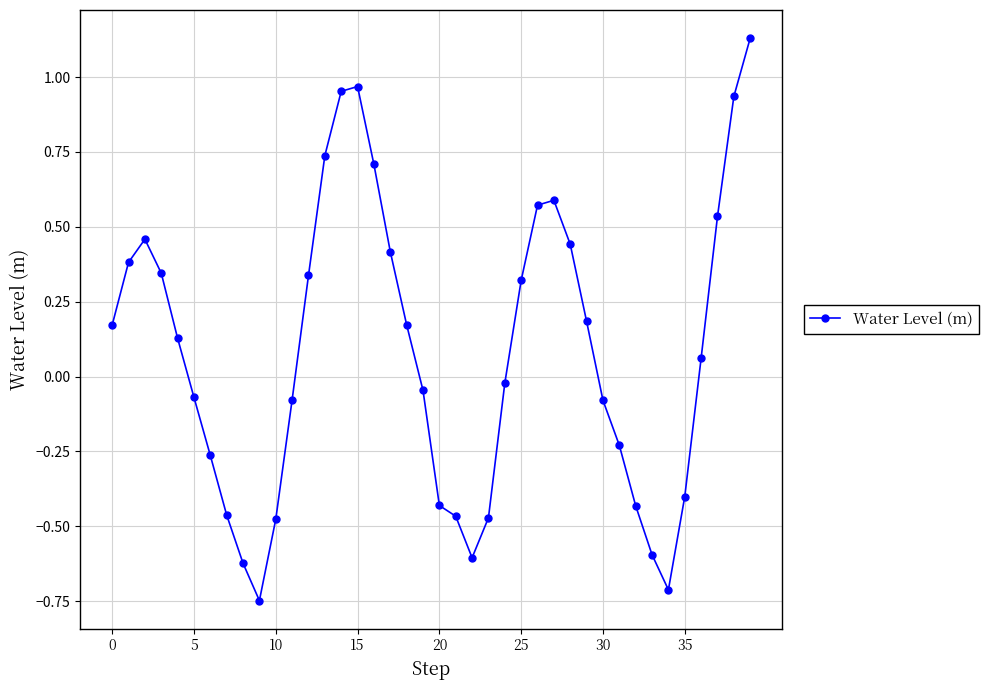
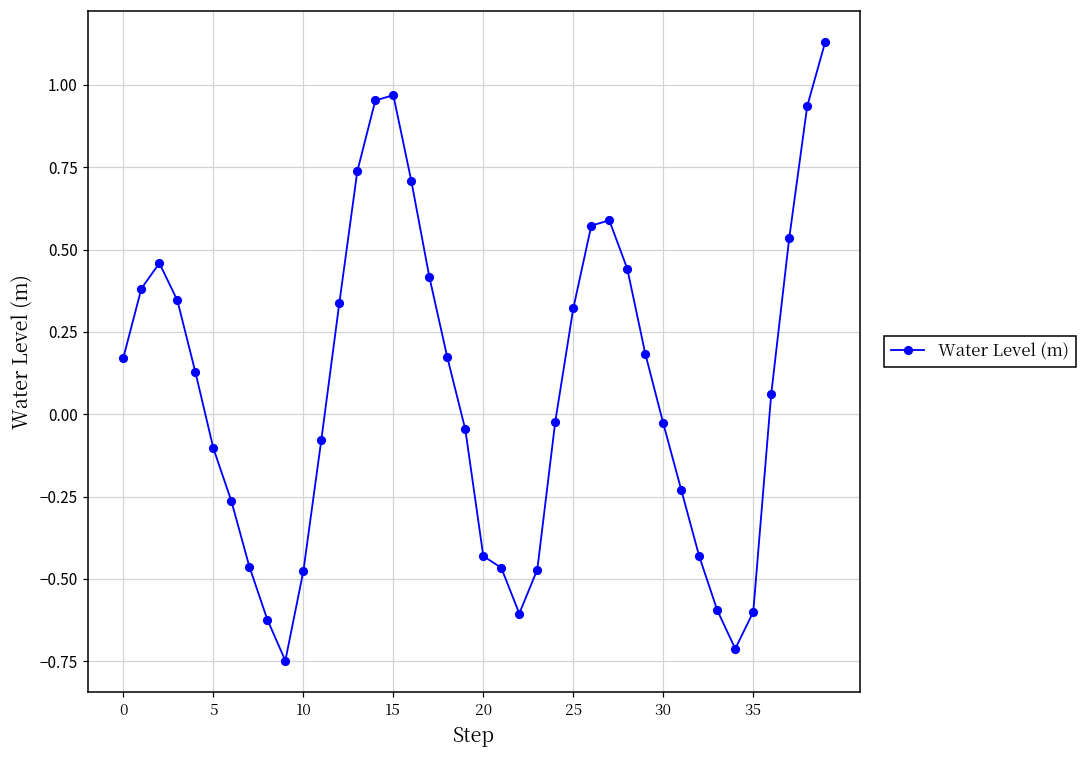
5: -0.07 -> -0.10
30: -0.08 -> -0.03
35: -0.40 -> -0.60
